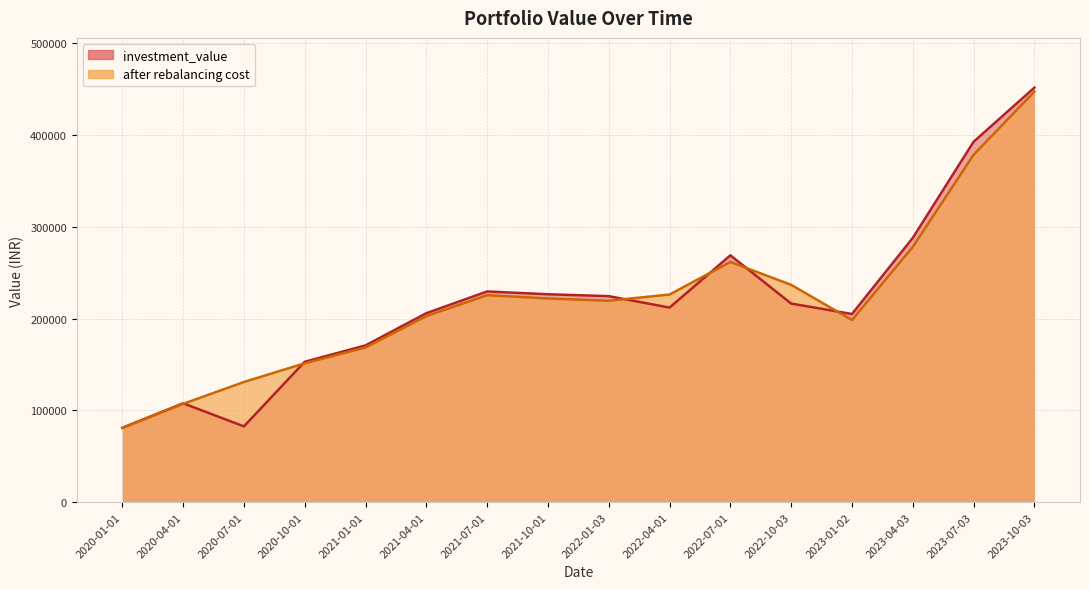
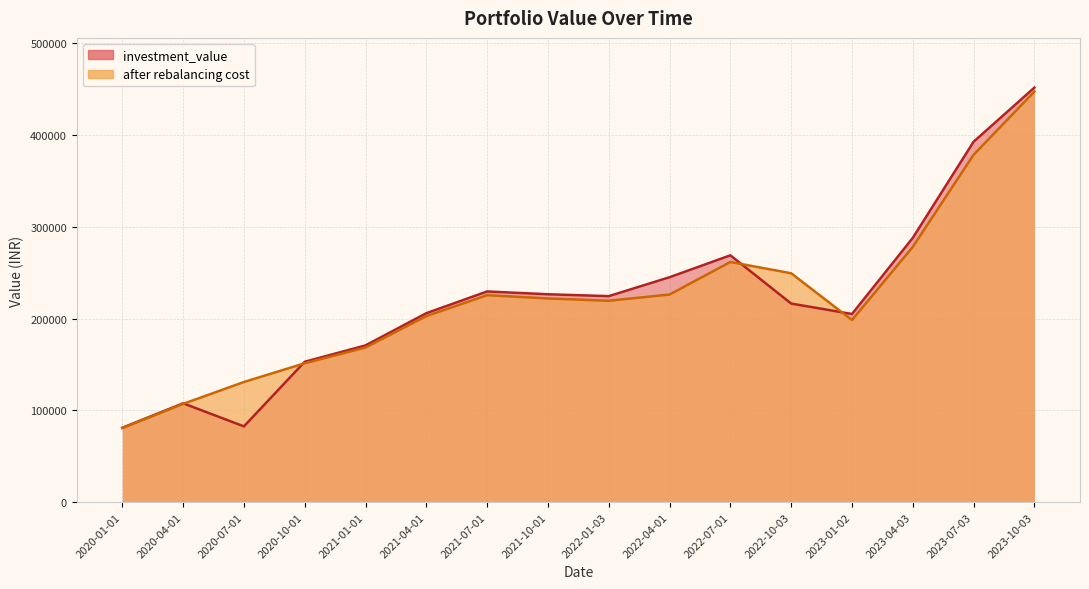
investment_value, 2022-04-01: 210000 -> 250000
after rebalancing cost, 2022-10-03: 240000 -> 250000
